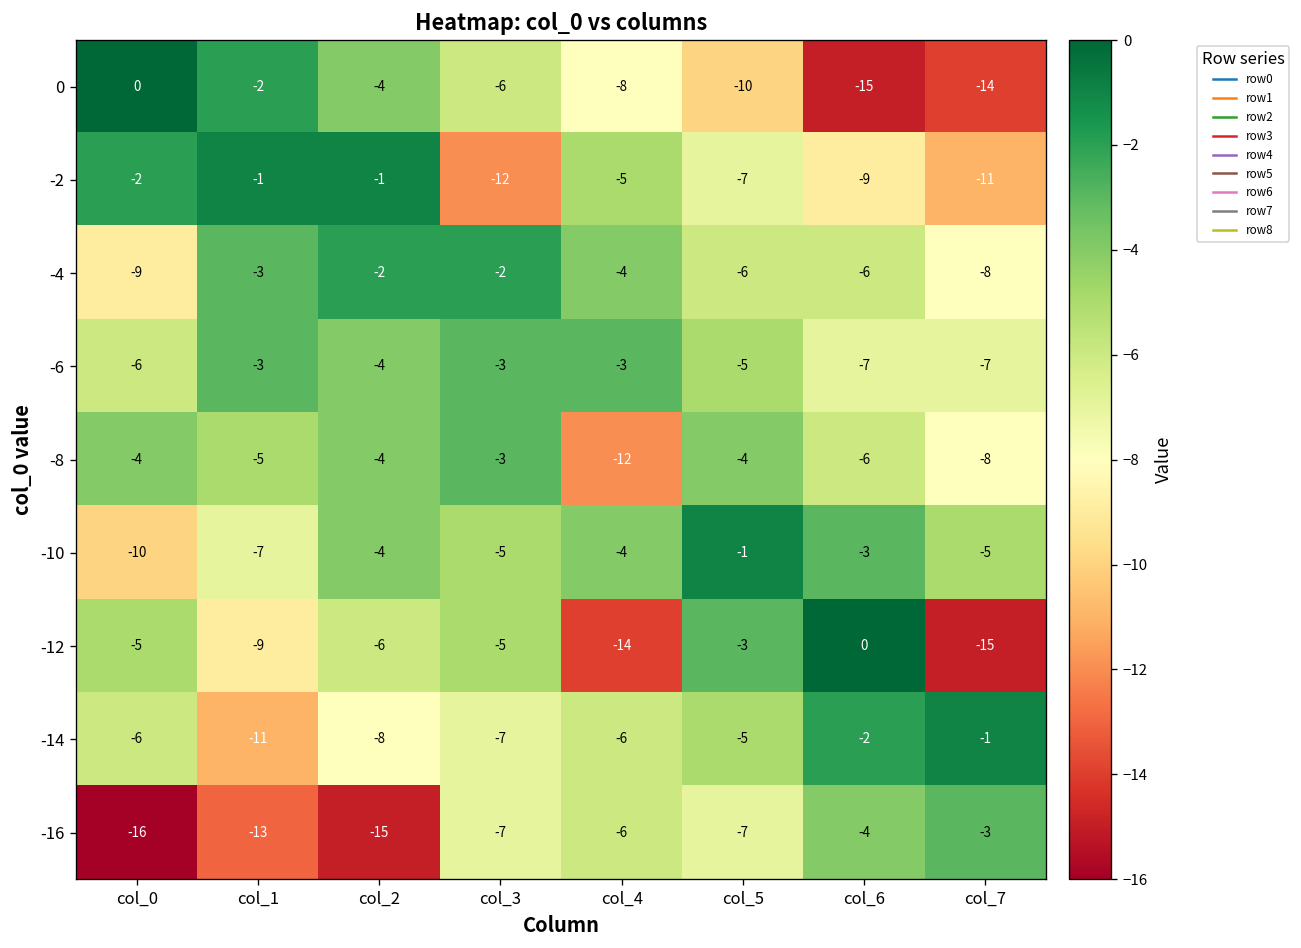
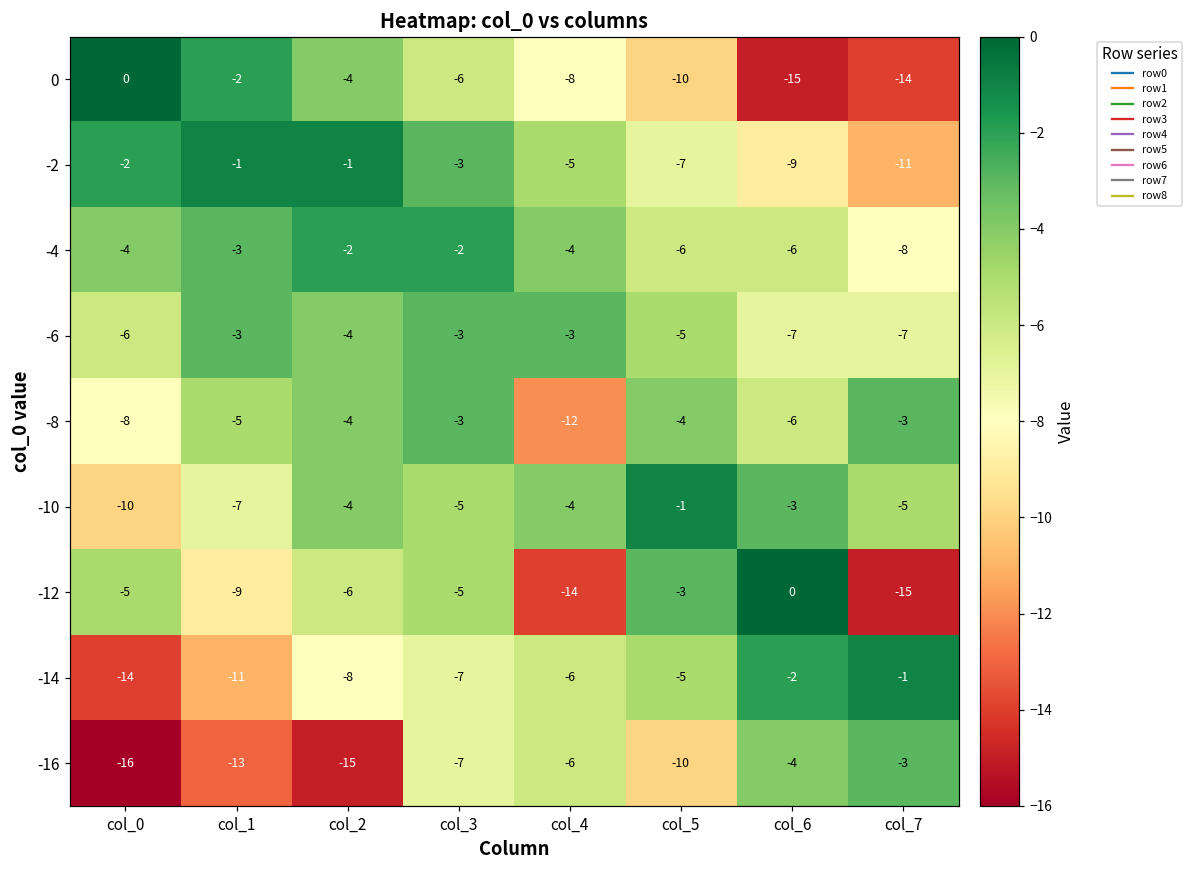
-2, col_3: -12 -> -3
-4, col_0: -9 -> -4
-8, col_0: -4 -> -8
-8, col_7: -8 -> -3
-14, col_0: -6 -> -14
-16, col_5: -7 -> -10
